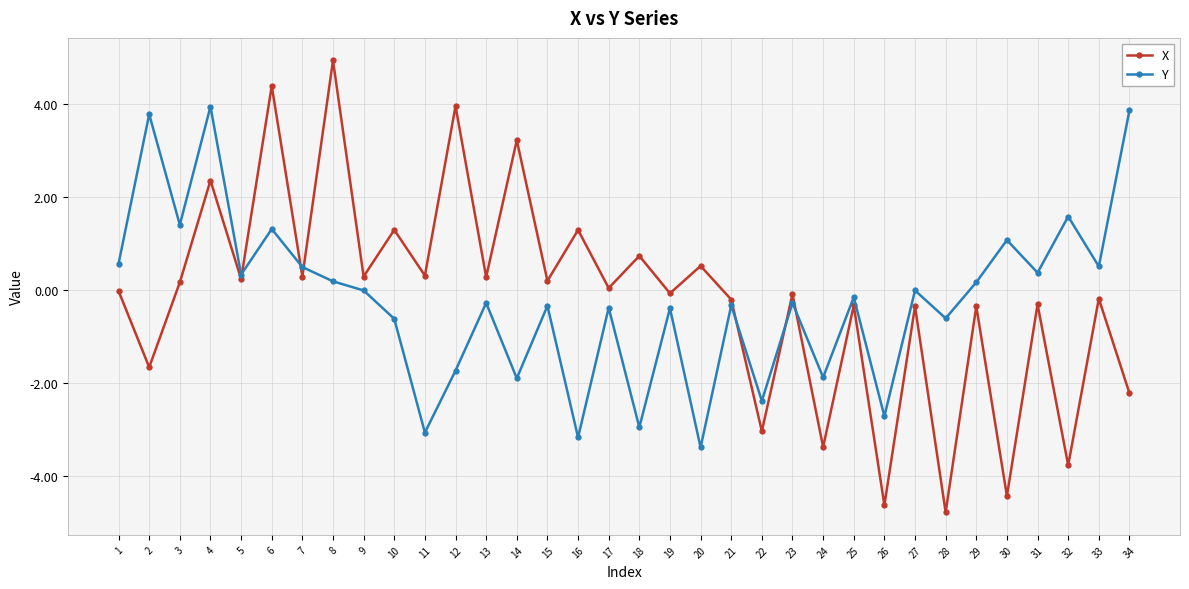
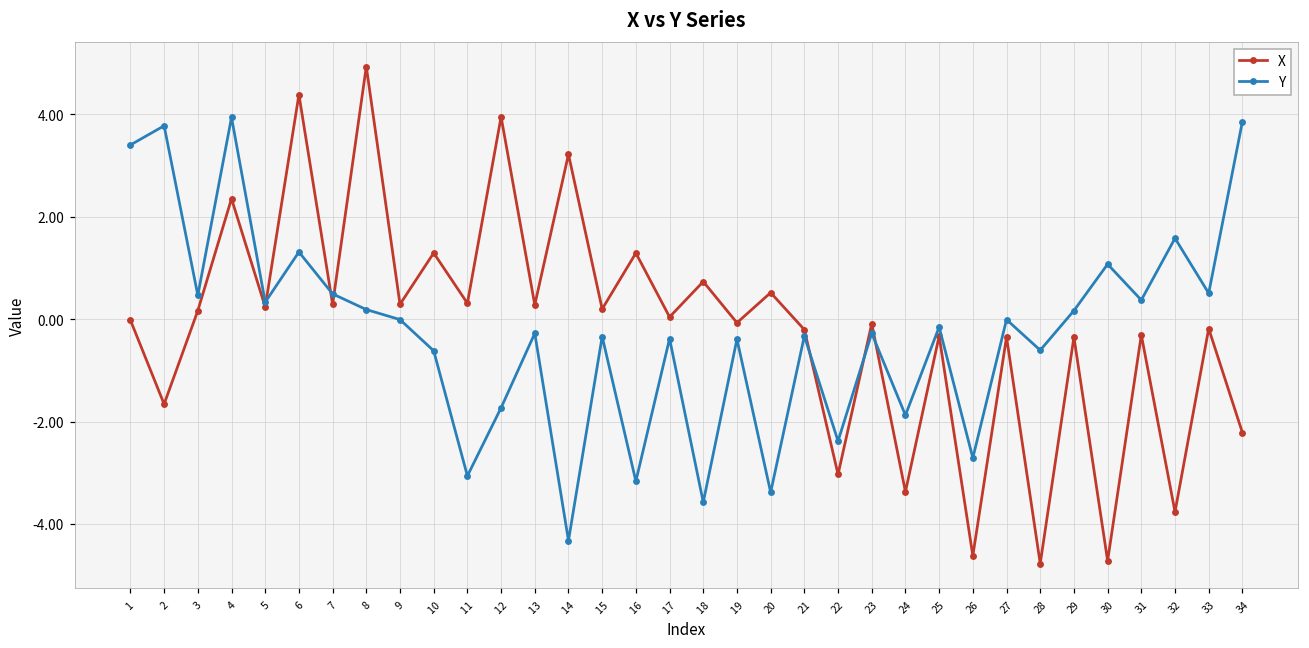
Y, 1: 0.6 -> 3.4
Y, 3: 1.4 -> 0.5
Y, 14: -1.9 -> -4.3
Y, 18: -2.9 -> -3.6
X, 30: -4.4 -> -4.7
